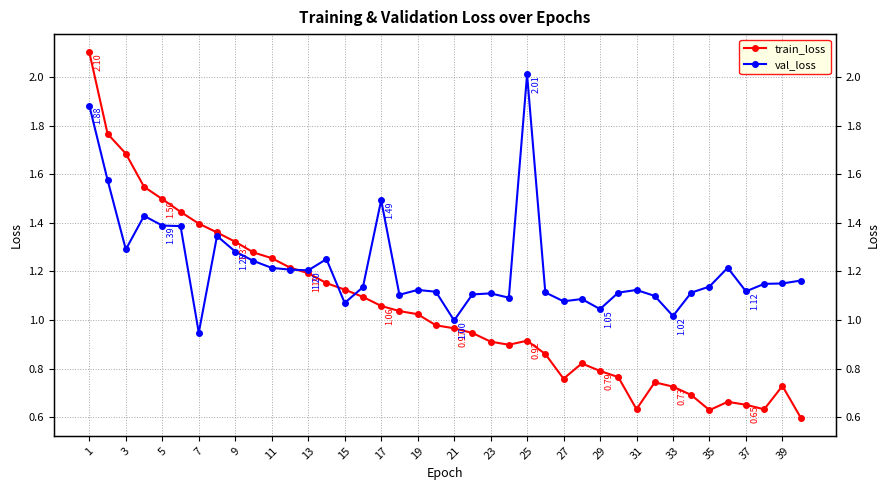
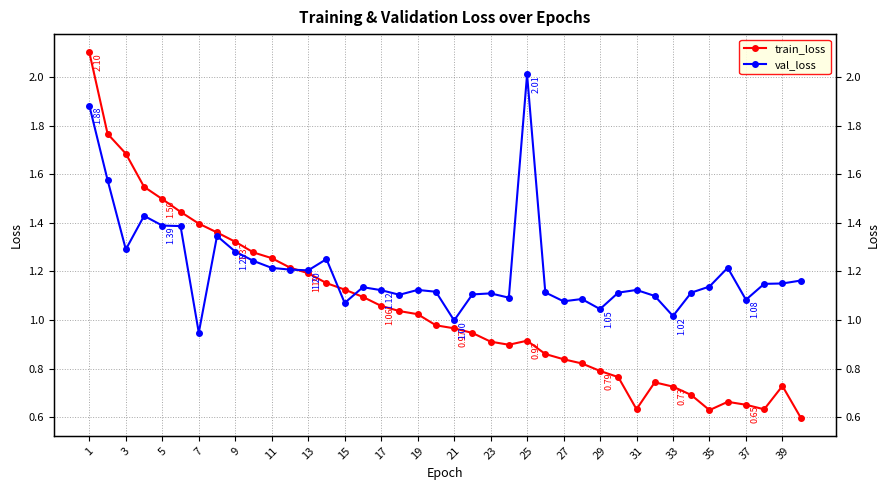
val_loss, 17: 1.49 -> 1.12
train_loss, 27: 0.76 -> 0.84
val_loss, 37: 1.12 -> 1.08
